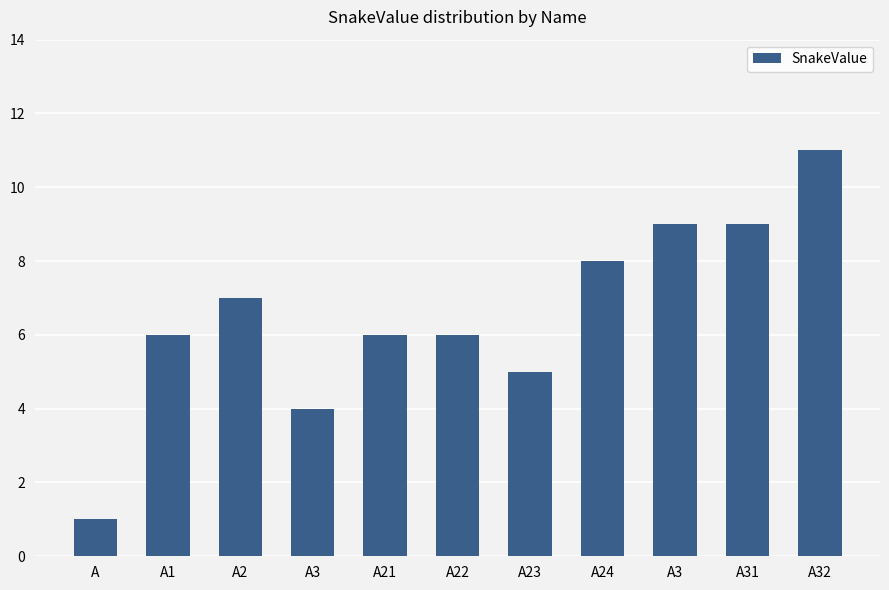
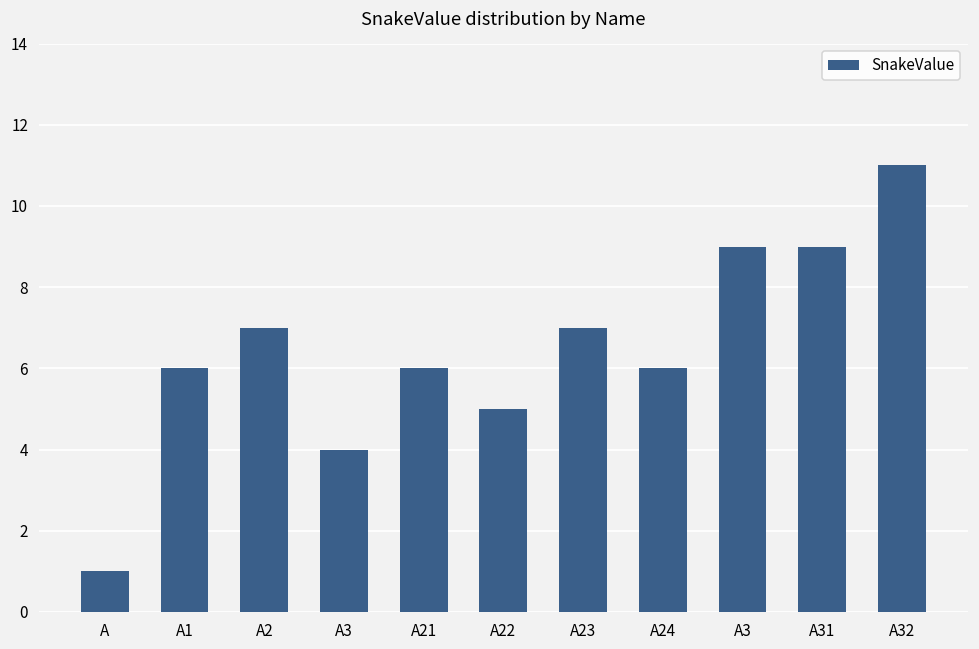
A22: 6 -> 5
A23: 5 -> 7
A24: 8 -> 6
